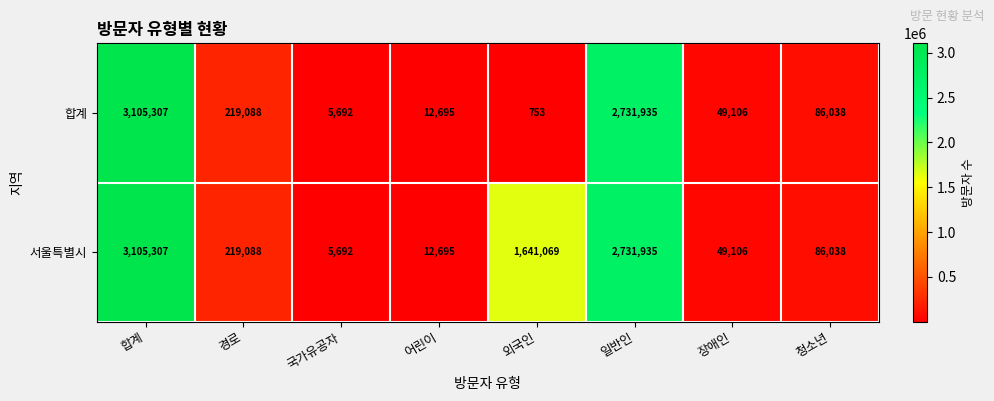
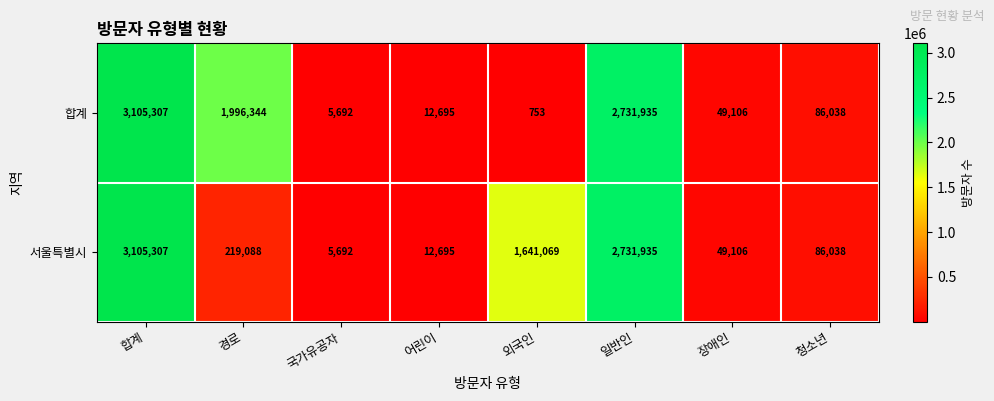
합계, 경로: 219,088 -> 1,996,344
